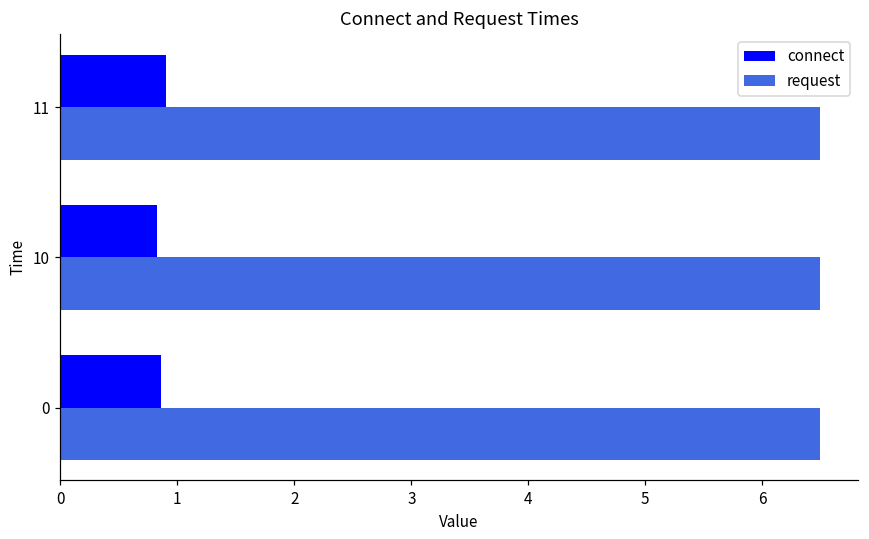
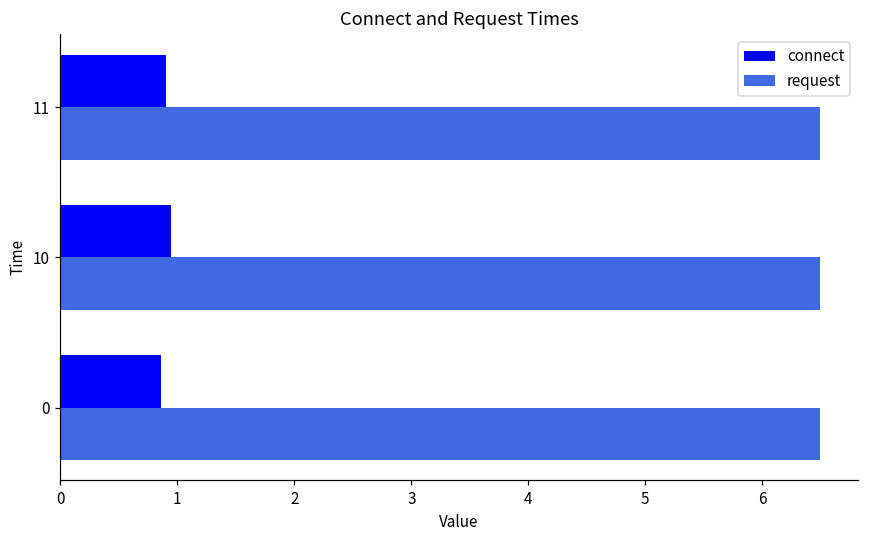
connect, 10: 0.82 -> 0.95
